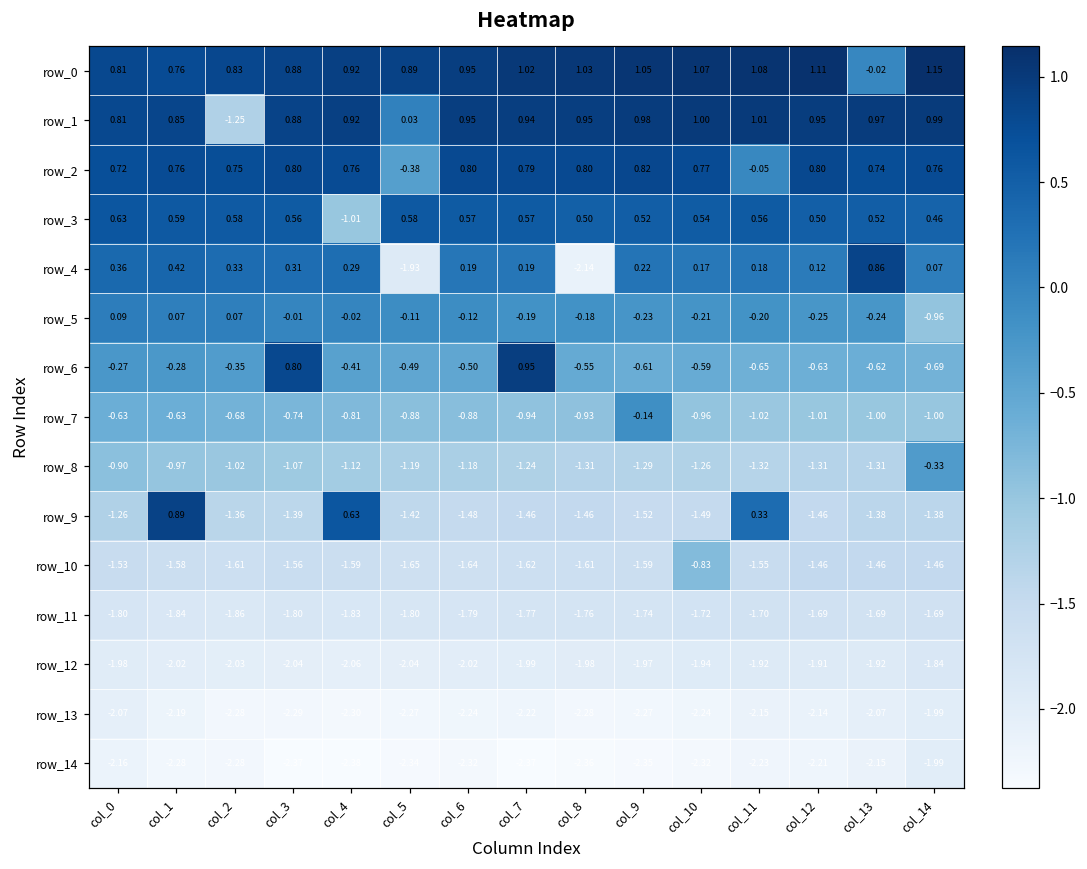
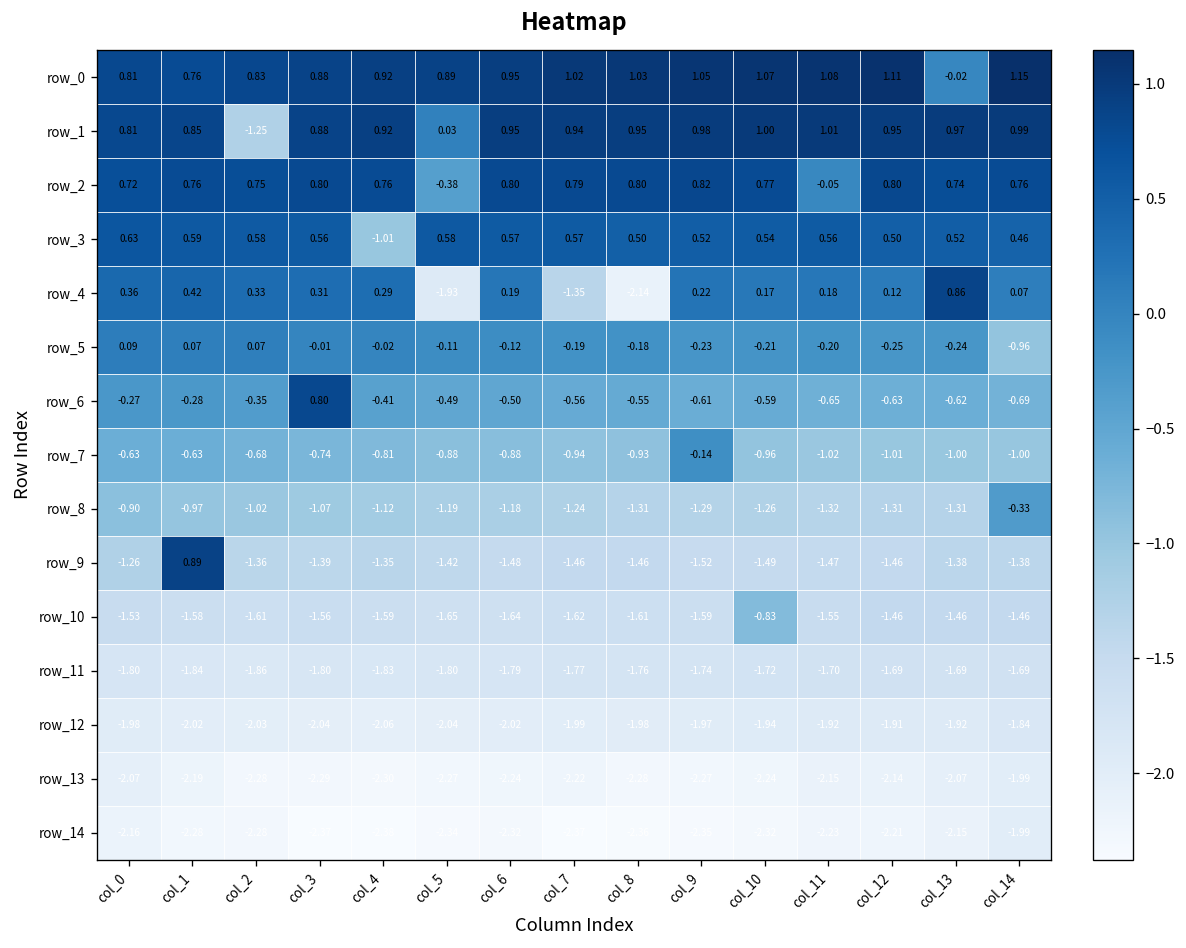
row_4, col_7: 0.19 -> -1.35
row_6, col_7: 0.95 -> -0.56
row_9, col_4: 0.63 -> -1.35
row_9, col_11: 0.33 -> -1.47
